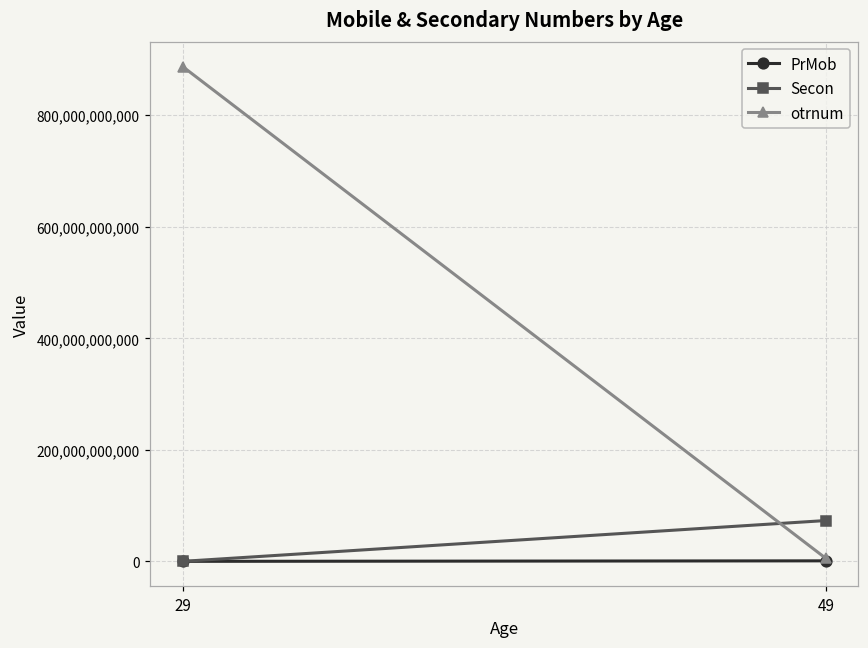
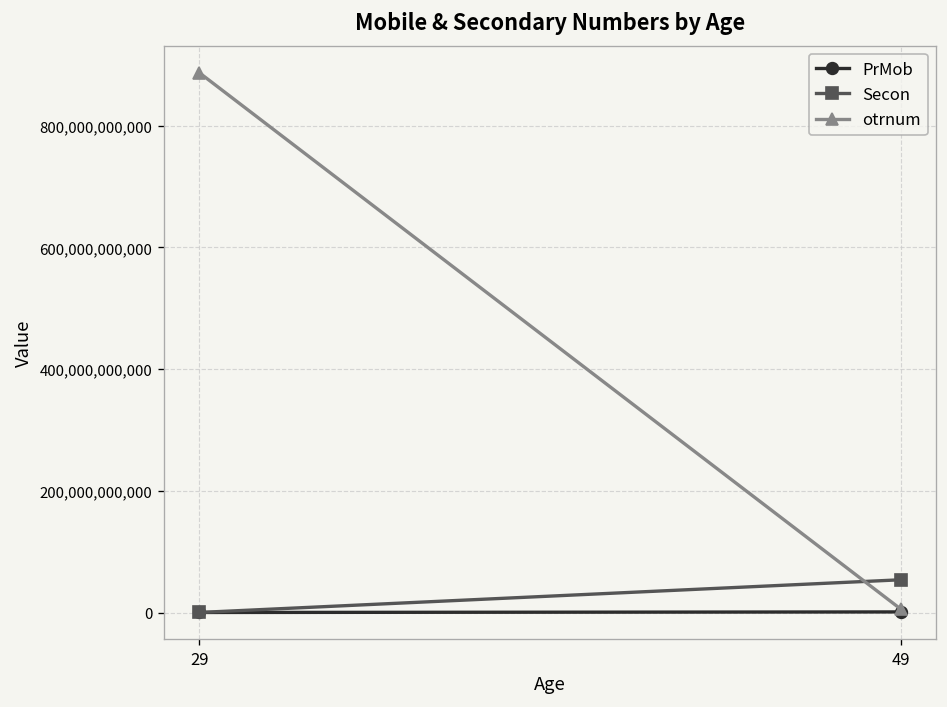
Secon, 49: 70,000,000,000 -> 50,000,000,000
